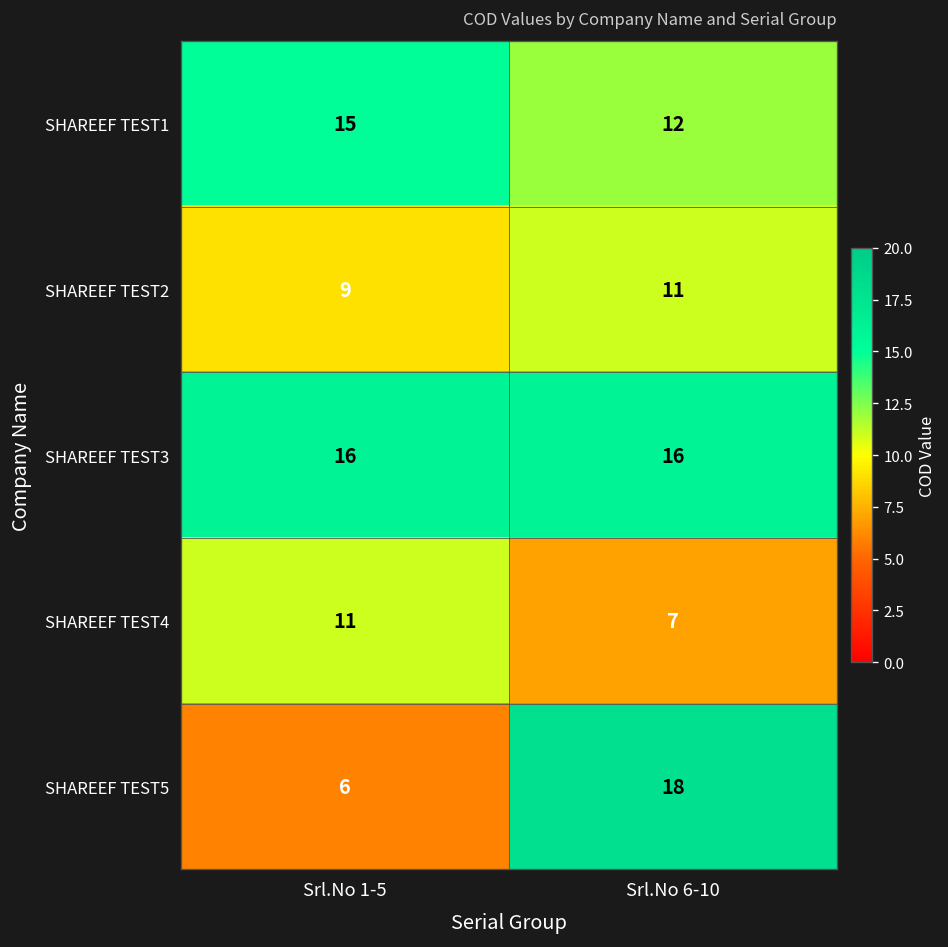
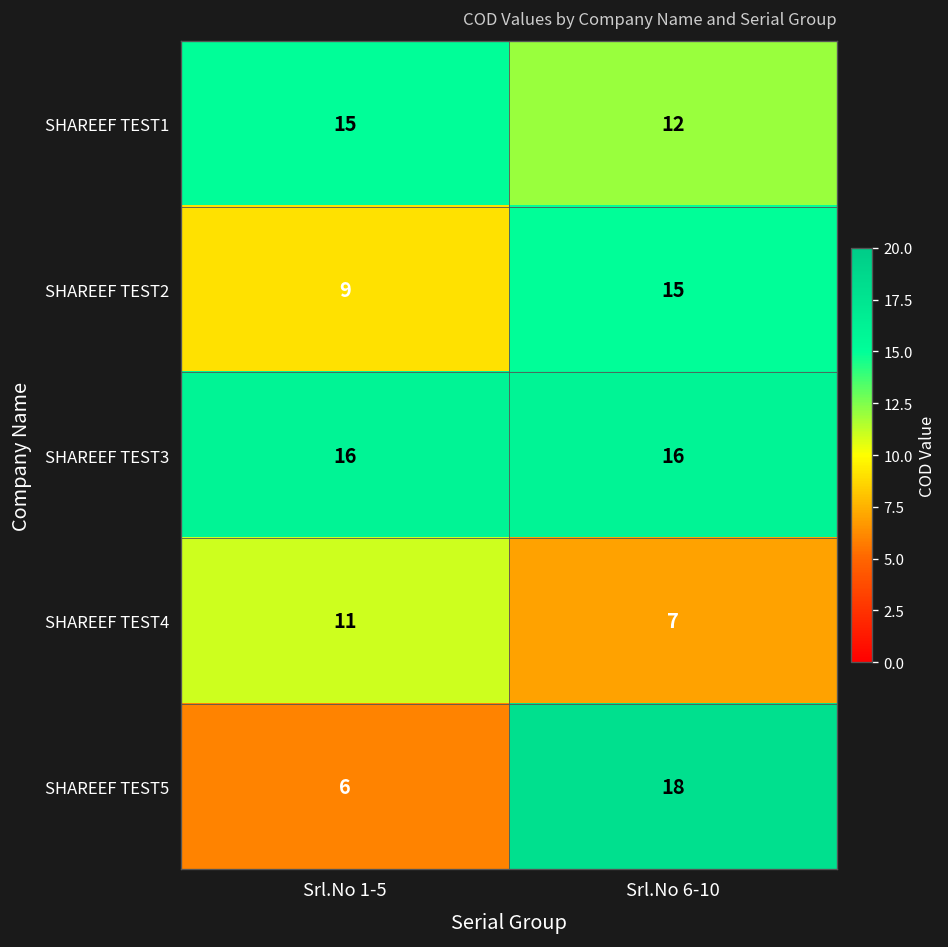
SHAREEF TEST2, Srl.No 6-10: 11 -> 15
